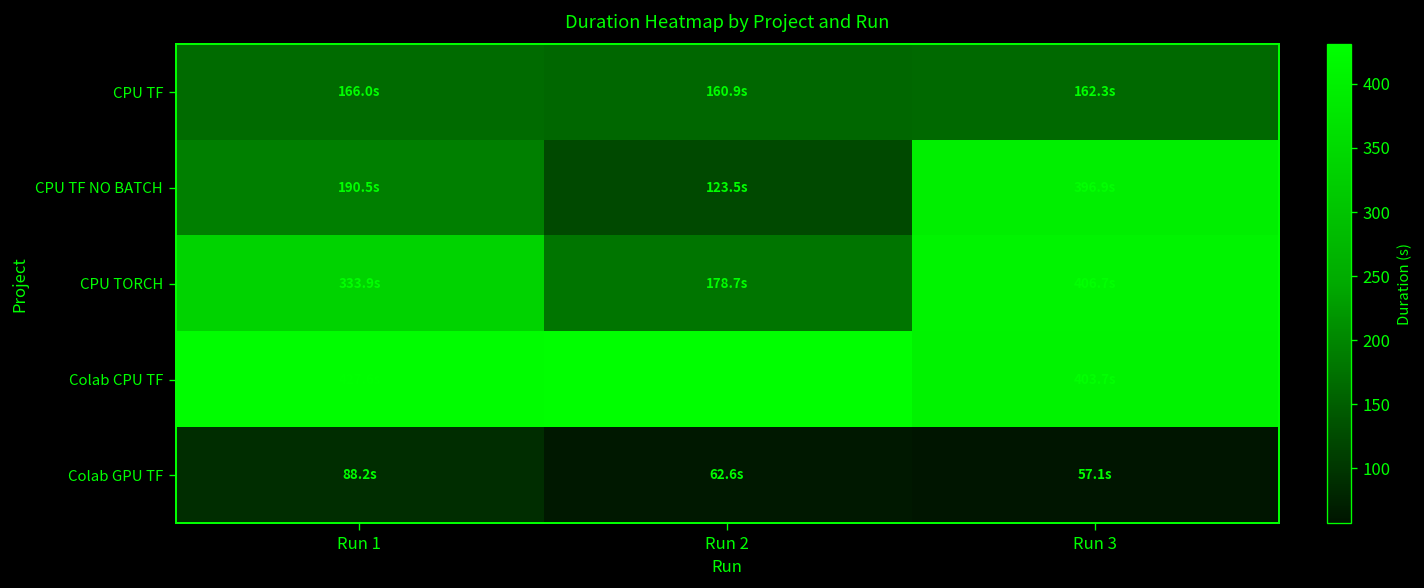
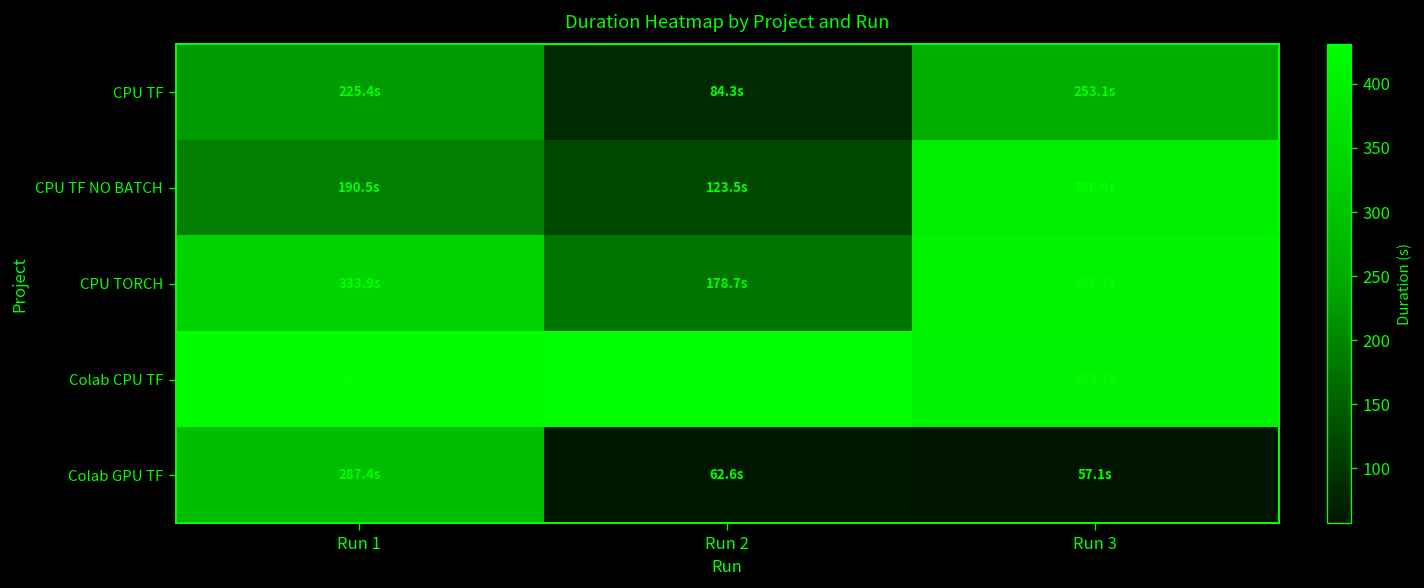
CPU TF, Run 1: 166.0s -> 225.4s
CPU TF, Run 2: 160.9s -> 84.3s
CPU TF, Run 3: 162.3s -> 253.1s
Colab GPU TF, Run 1: 88.2s -> 287.4s
